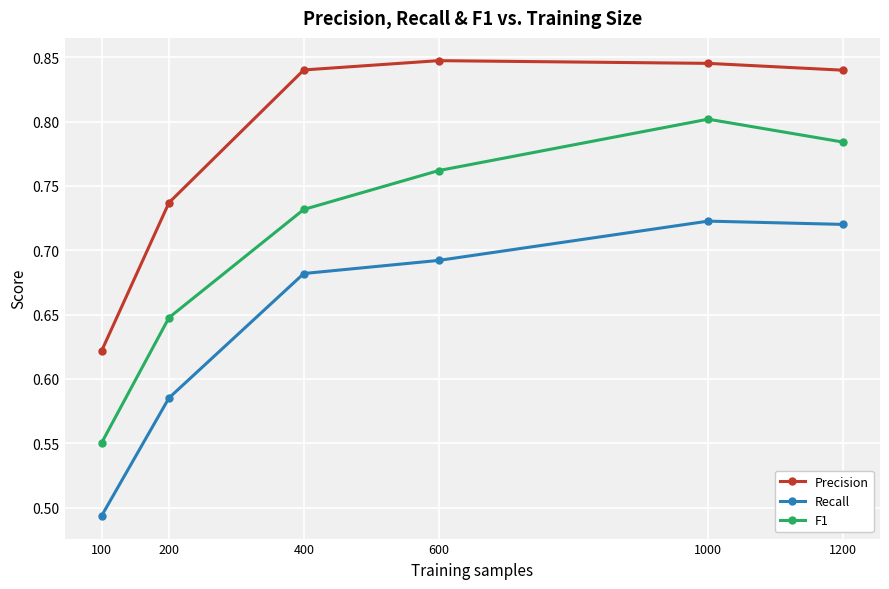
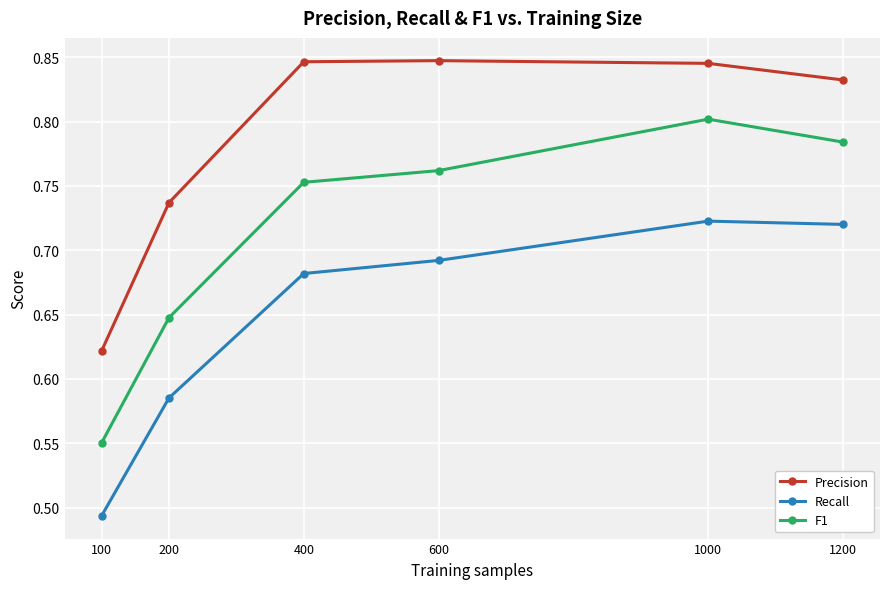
Precision, 400: 0.840 -> 0.846
F1, 400: 0.732 -> 0.753
Precision, 1200: 0.840 -> 0.832
